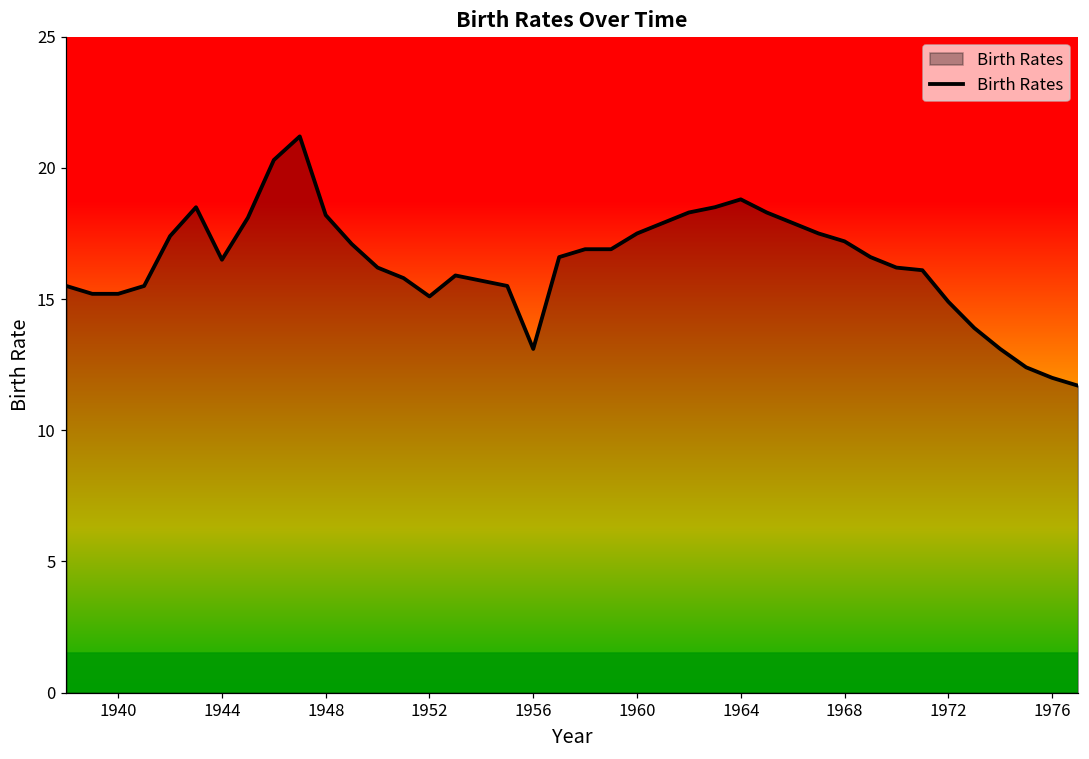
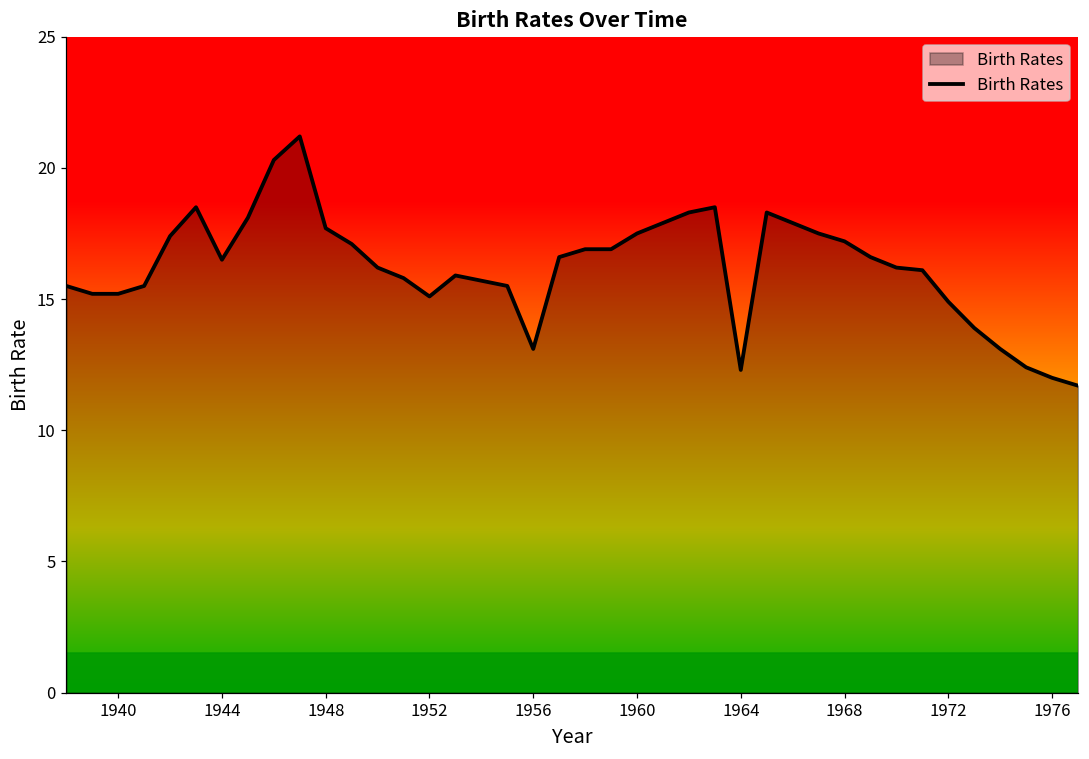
1948: 18.2 -> 17.7
1964: 18.8 -> 12.3
